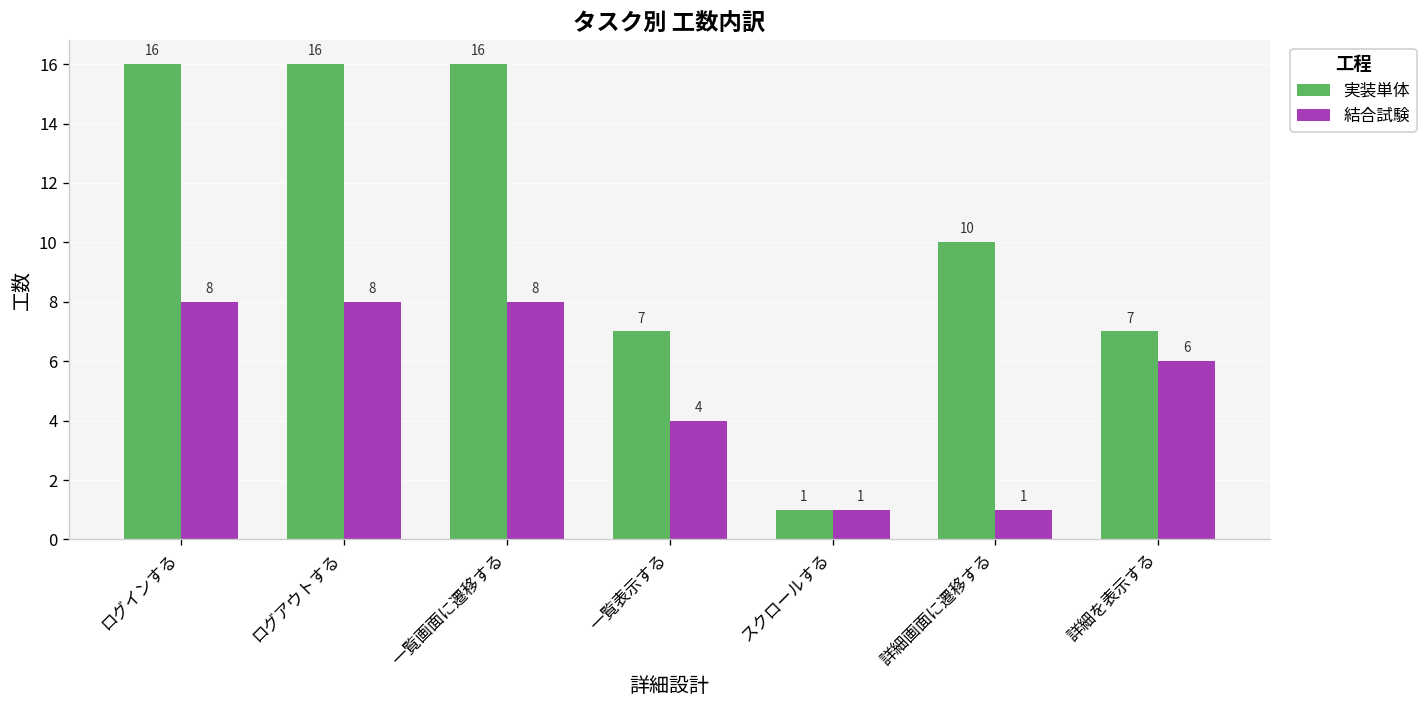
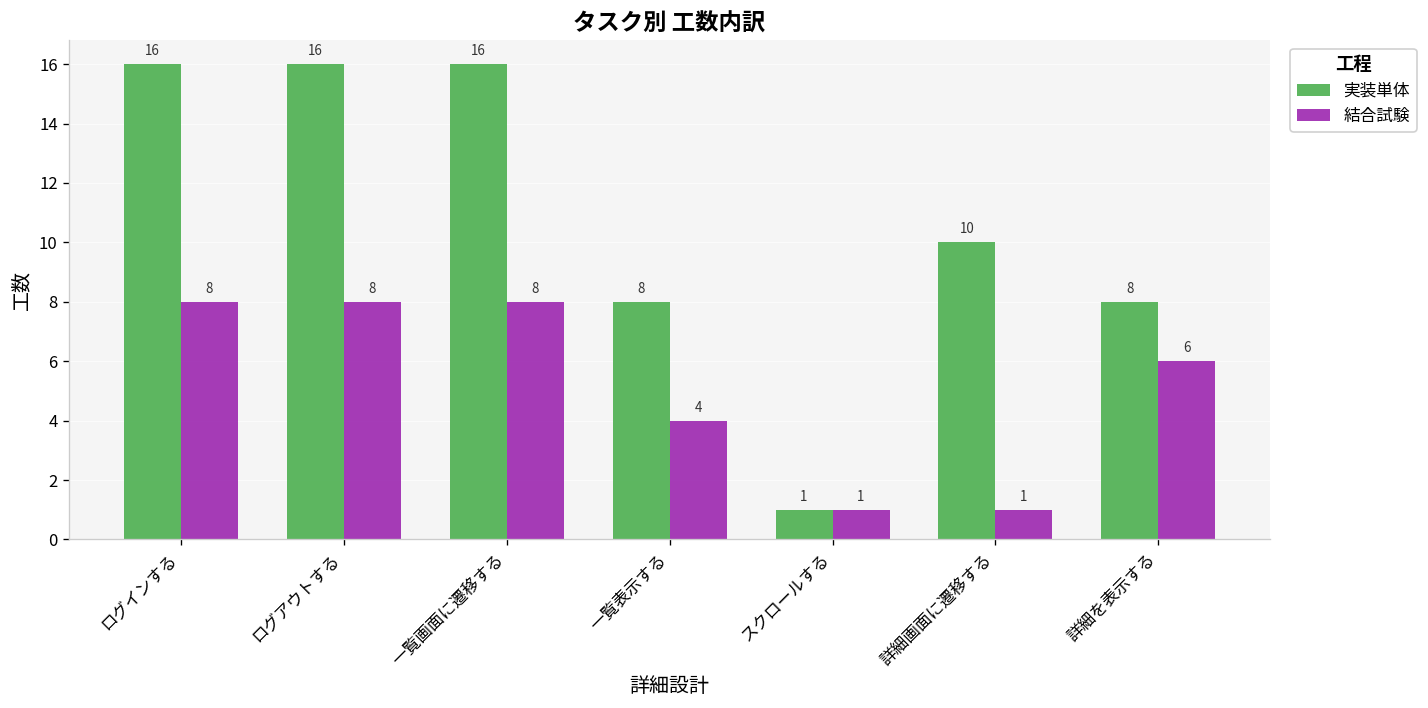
実装単体, 一覧表示する: 7 -> 8
実装単体, 詳細を表示する: 7 -> 8
